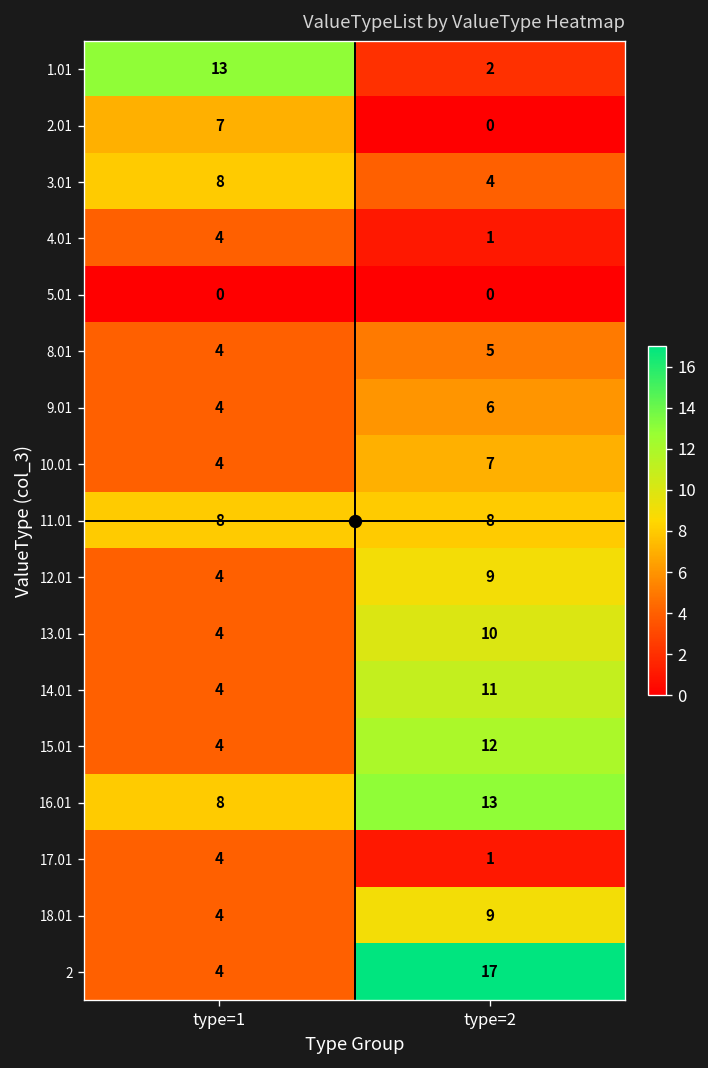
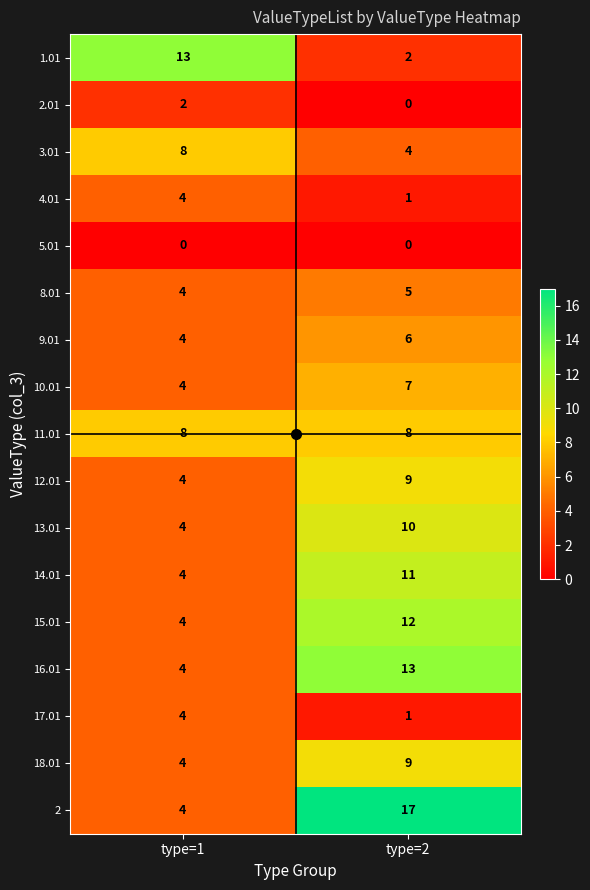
2.01, type=1: 7 -> 2
16.01, type=1: 8 -> 4
